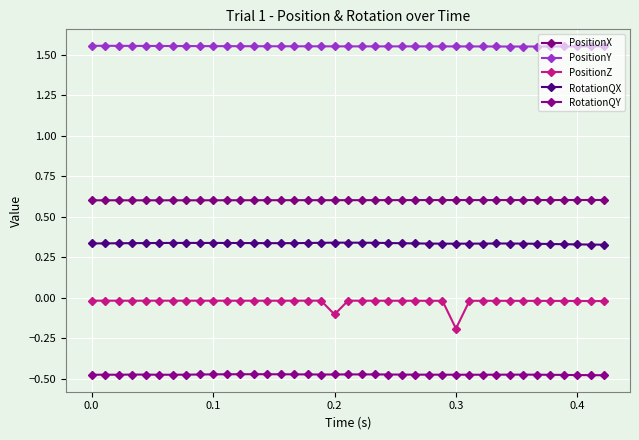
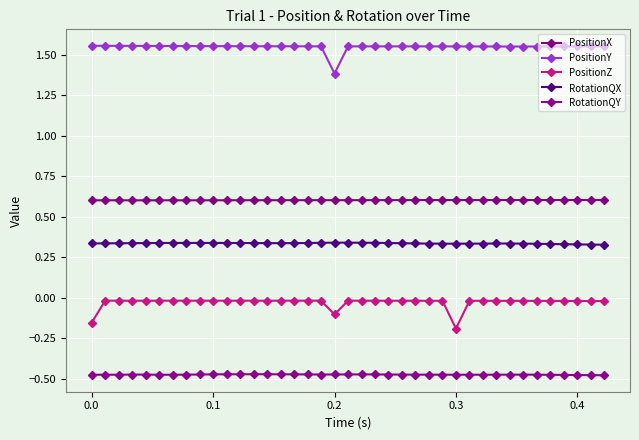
PositionZ, 0.0: -0.02 -> -0.16
PositionY, 0.2: 1.55 -> 1.38
